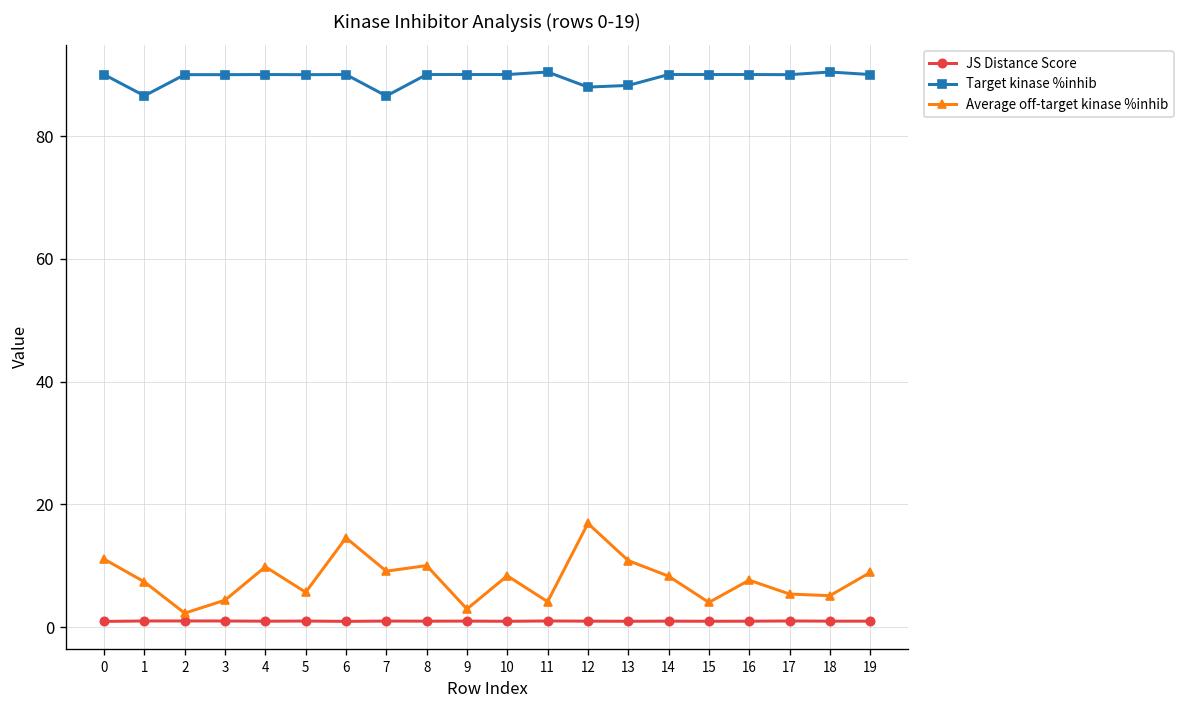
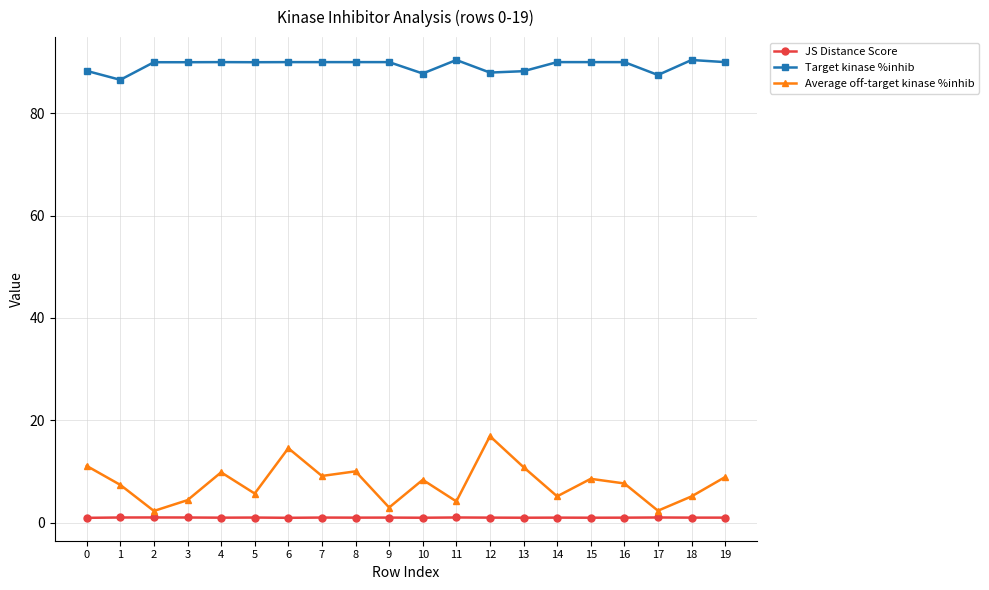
Target kinase %inhib, 0: 90 -> 88
Target kinase %inhib, 7: 87 -> 90
Target kinase %inhib, 10: 90 -> 88
Average off-target kinase %inhib, 14: 8 -> 5
Average off-target kinase %inhib, 15: 4 -> 9
Target kinase %inhib, 17: 90 -> 88
Average off-target kinase %inhib, 17: 5 -> 2
